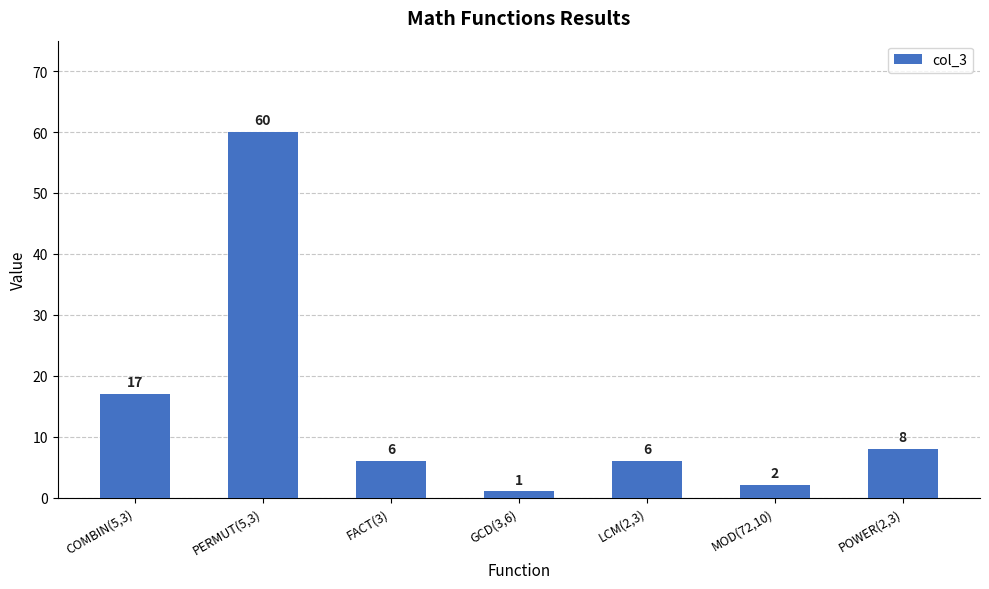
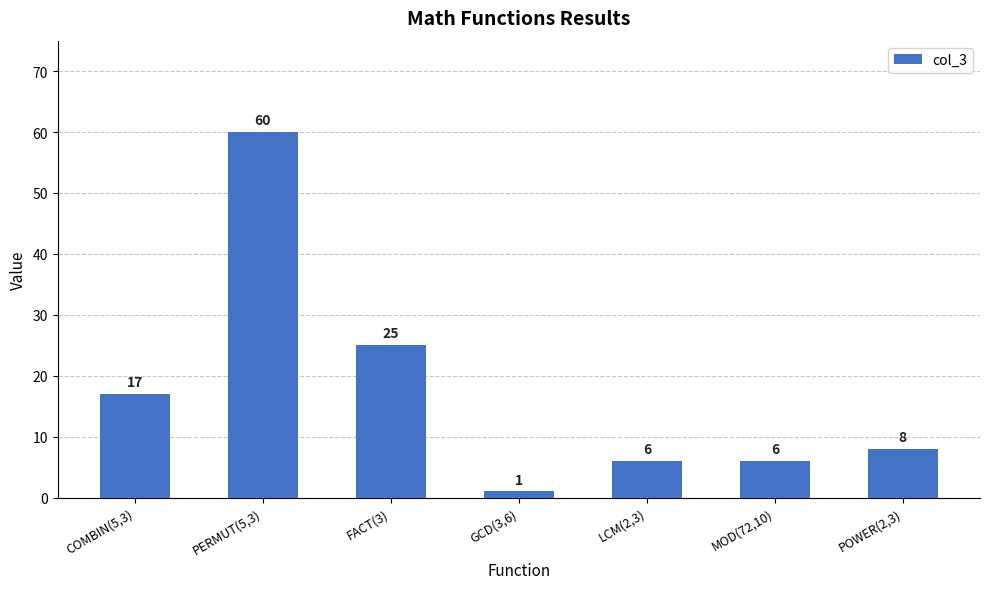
FACT(3): 6 -> 25
MOD(72,10): 2 -> 6
